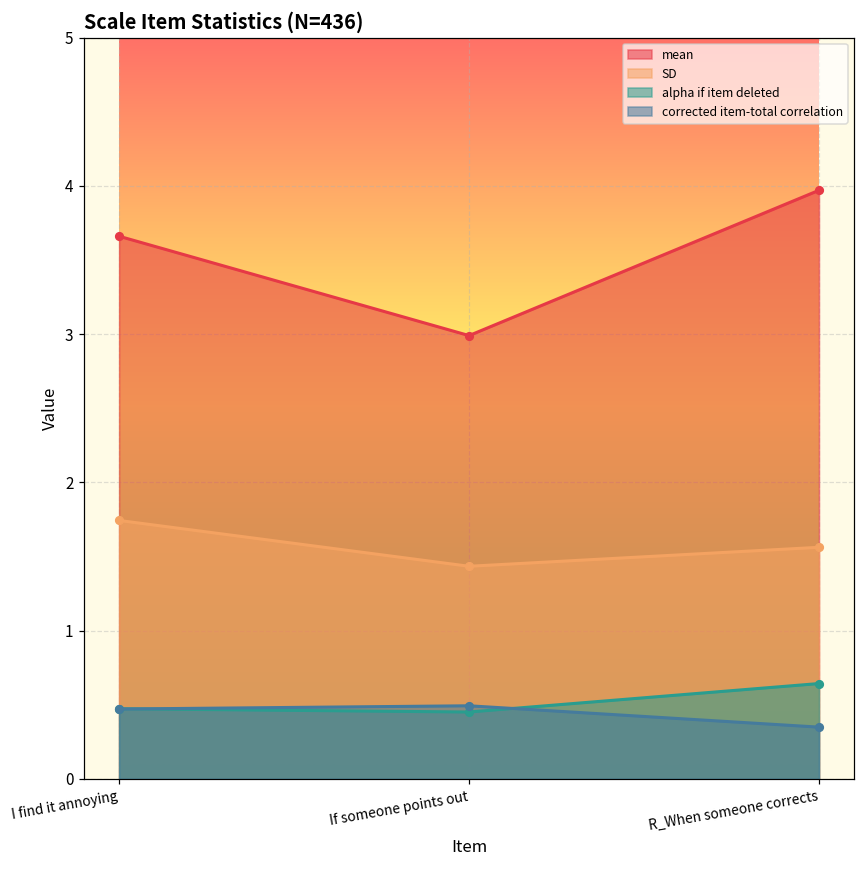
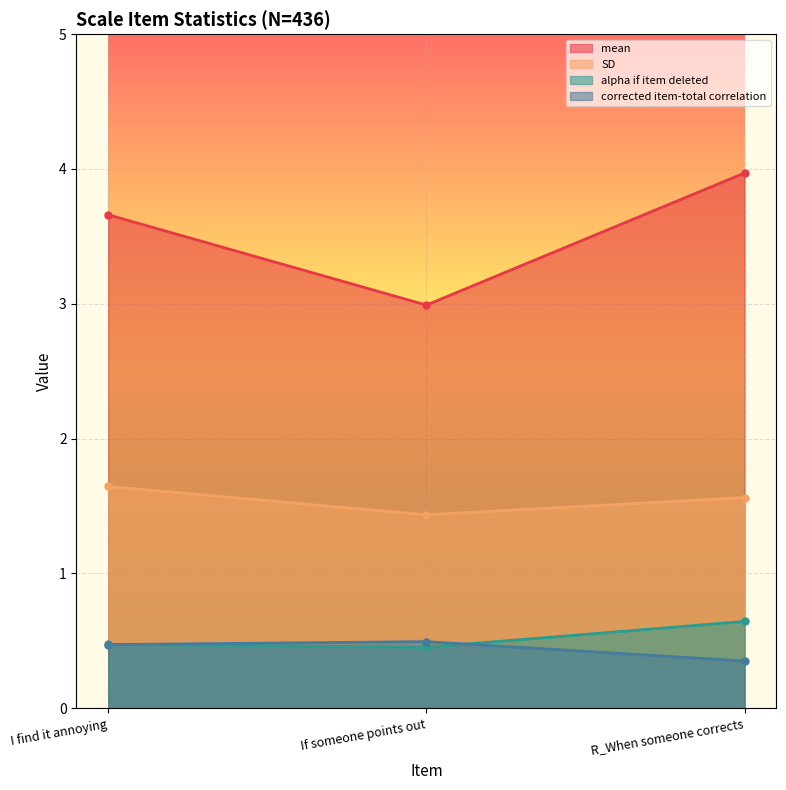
SD, I find it annoying: 1.74 -> 1.64
